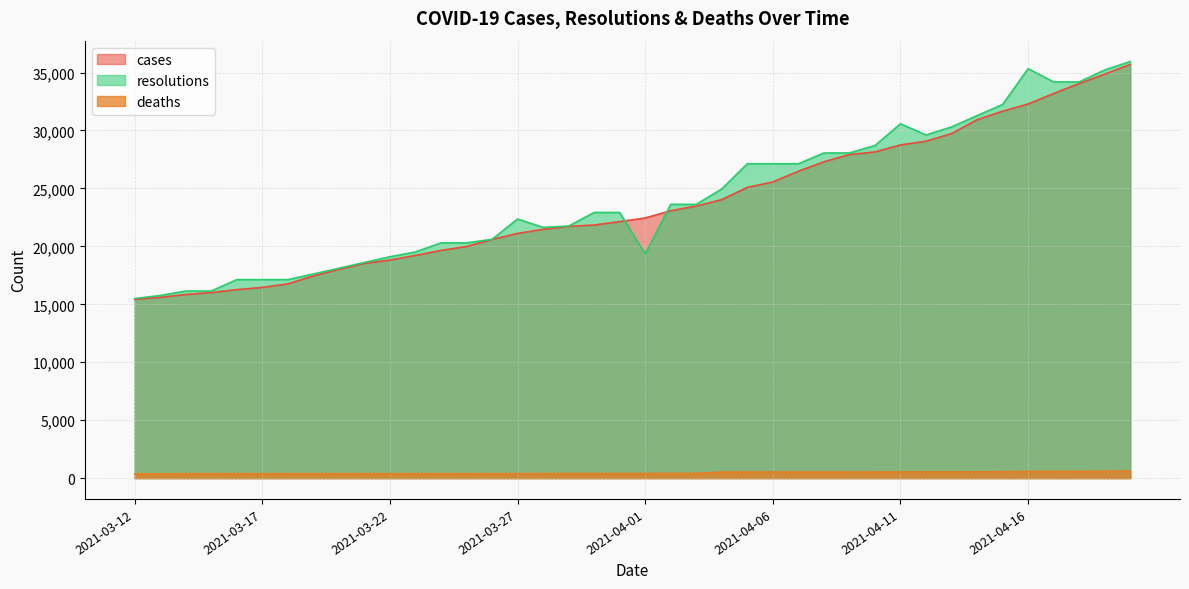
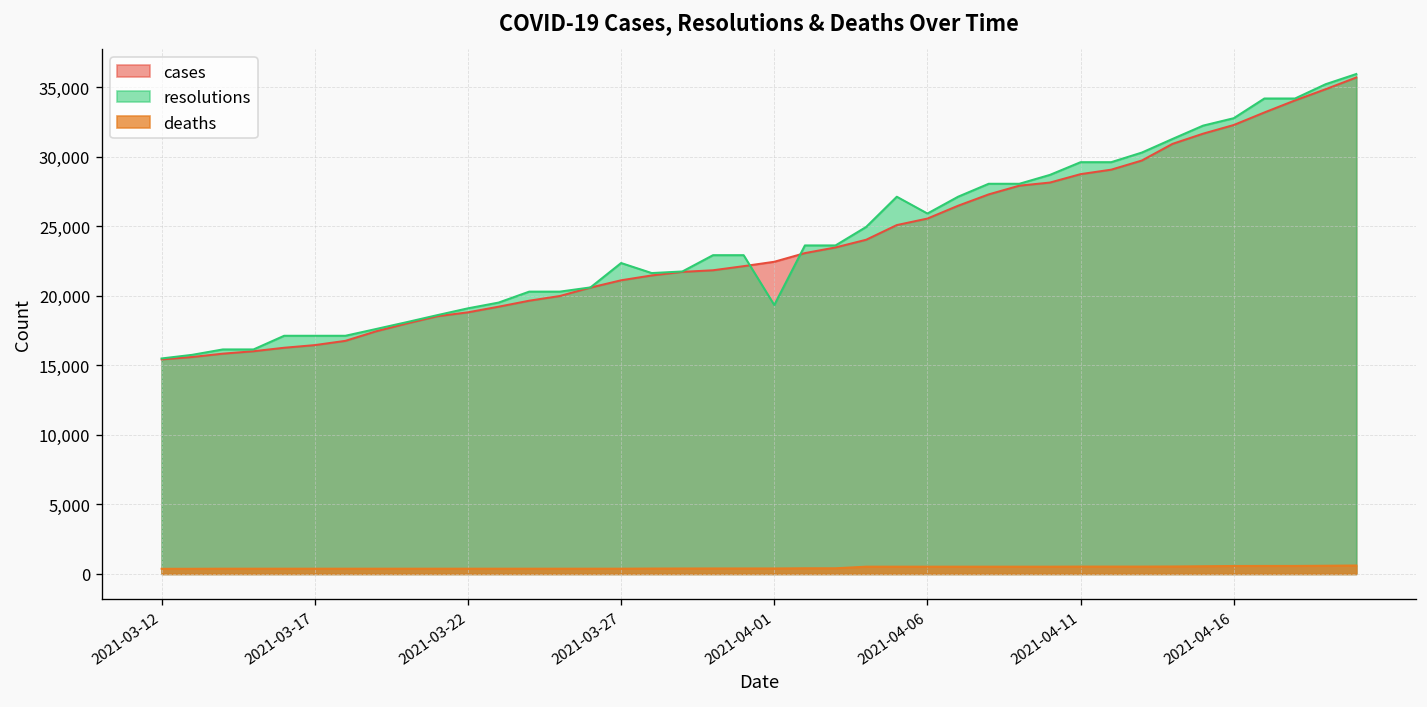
resolutions, 2021-04-06: 27,100 -> 25,900
resolutions, 2021-04-11: 30,600 -> 29,600
resolutions, 2021-04-16: 35,300 -> 32,800
